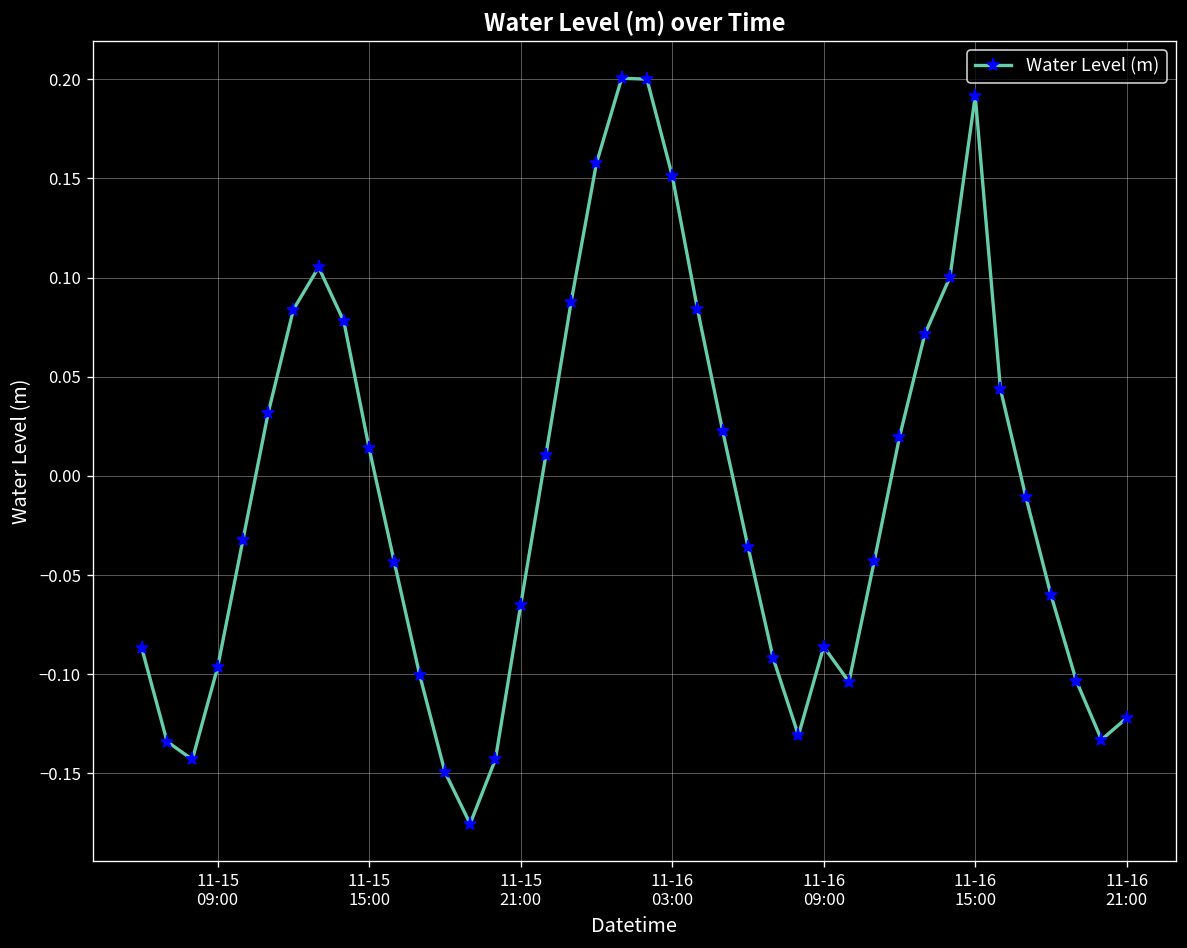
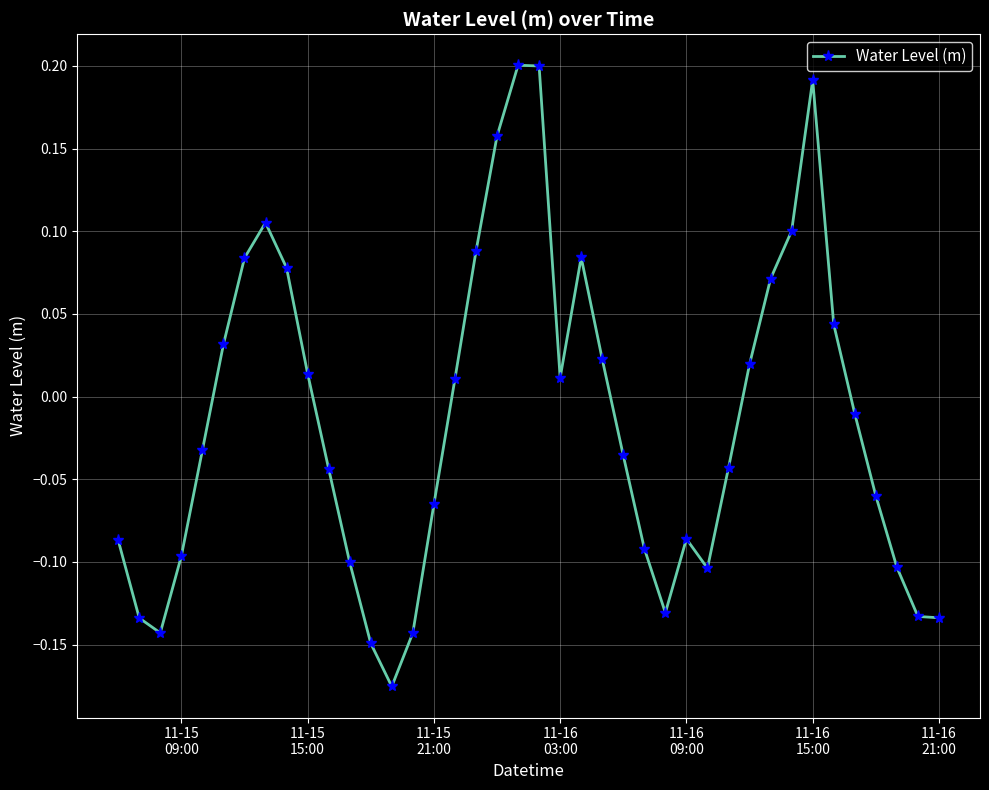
11-16 03:00: 0.151 -> 0.011
11-16 21:00: -0.122 -> -0.134
